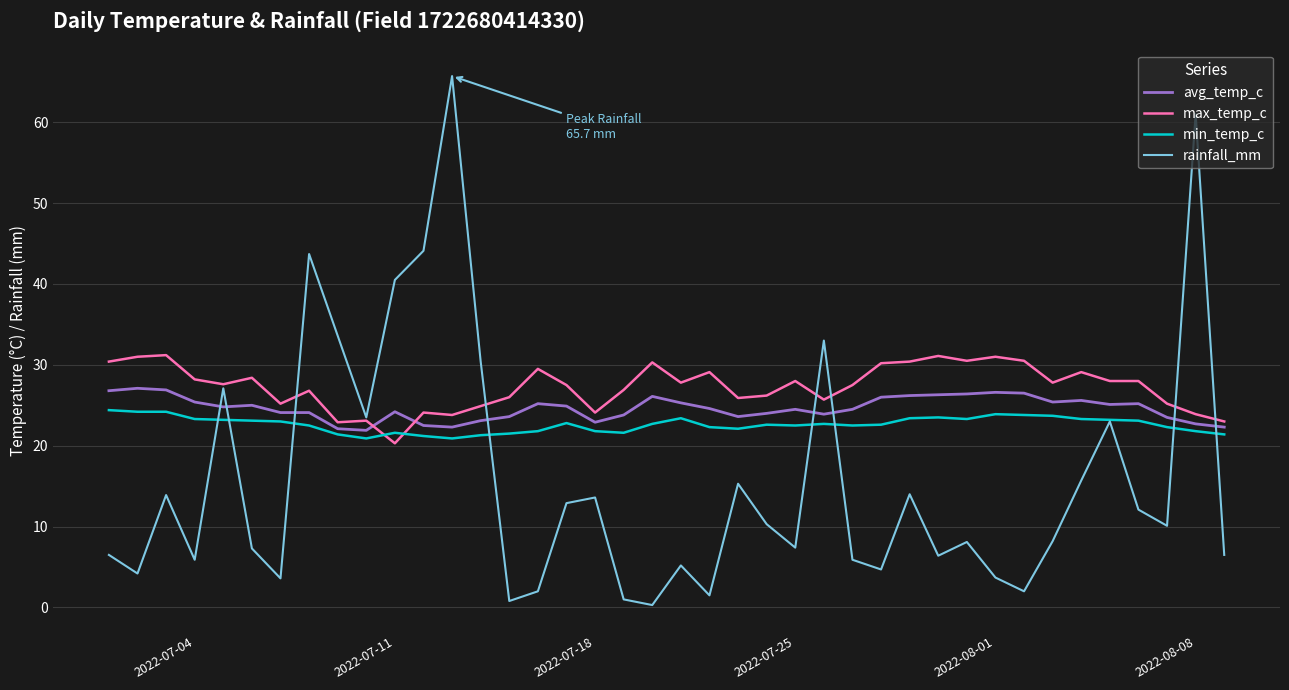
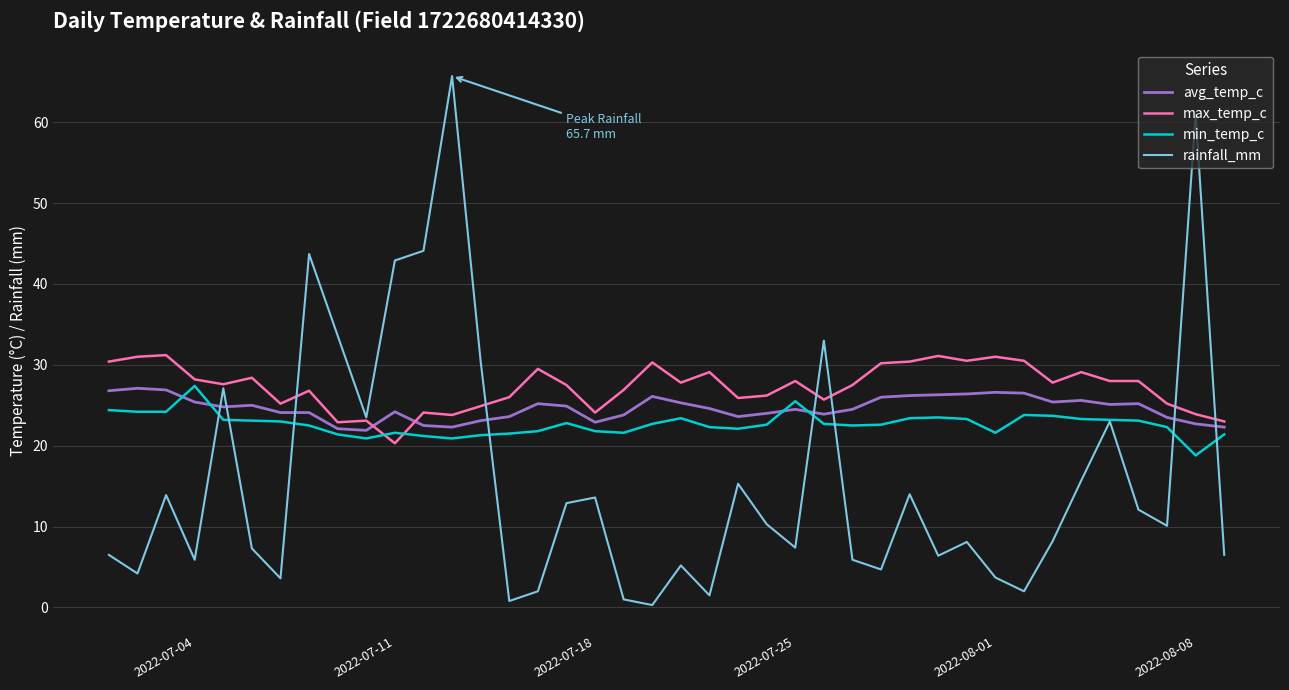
min_temp_c, 2022-07-04: 23 -> 27
rainfall_mm, 2022-07-11: 41 -> 43
min_temp_c, 2022-07-25: 23 -> 26
min_temp_c, 2022-08-01: 24 -> 22
min_temp_c, 2022-08-08: 22 -> 19
